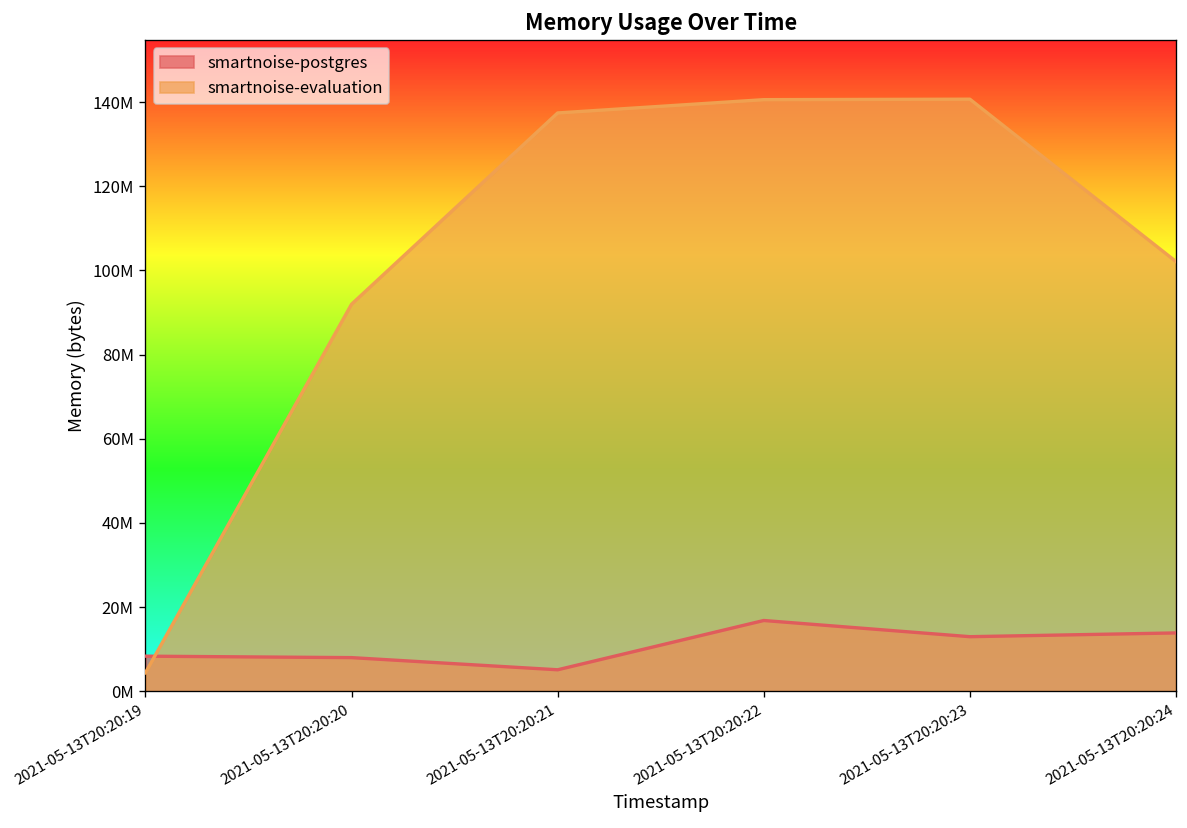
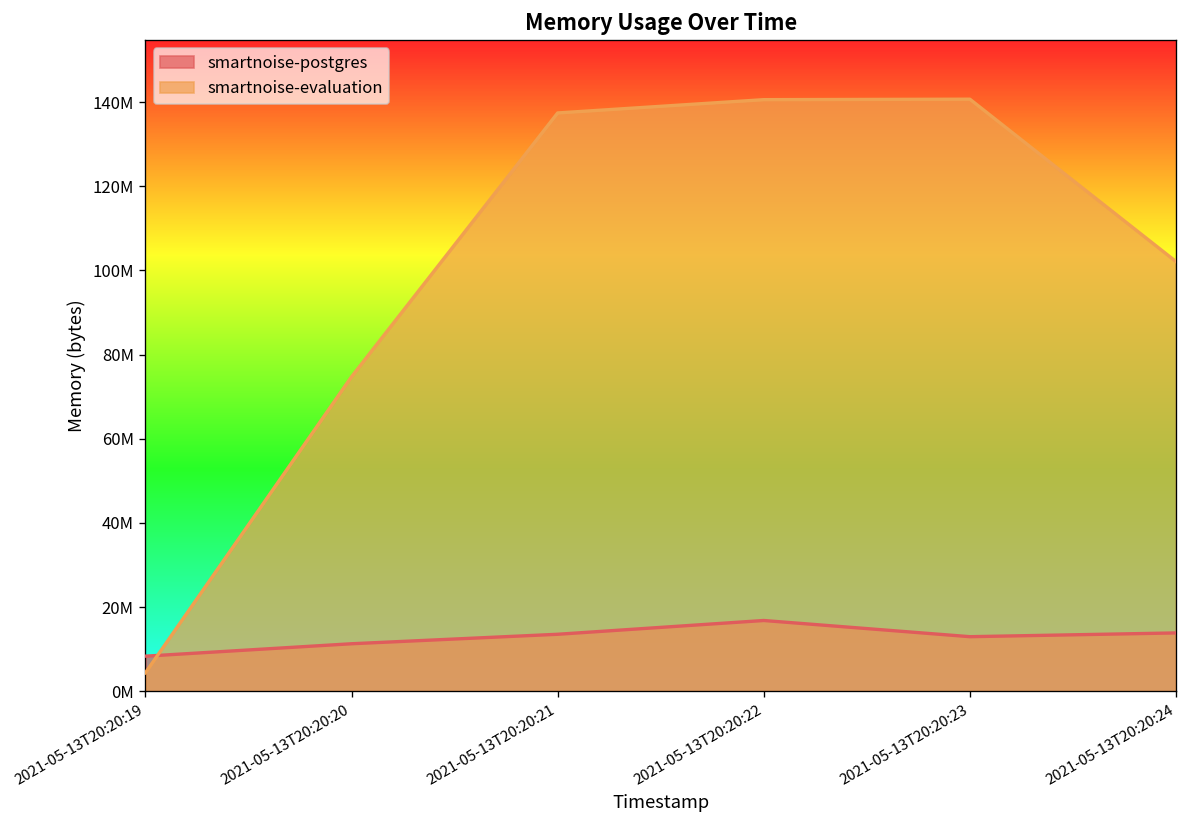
smartnoise-postgres, 2021-05-13T20:20:20: 8000000 -> 11000000
smartnoise-evaluation, 2021-05-13T20:20:20: 92000000 -> 75000000
smartnoise-postgres, 2021-05-13T20:20:21: 5000000 -> 14000000
